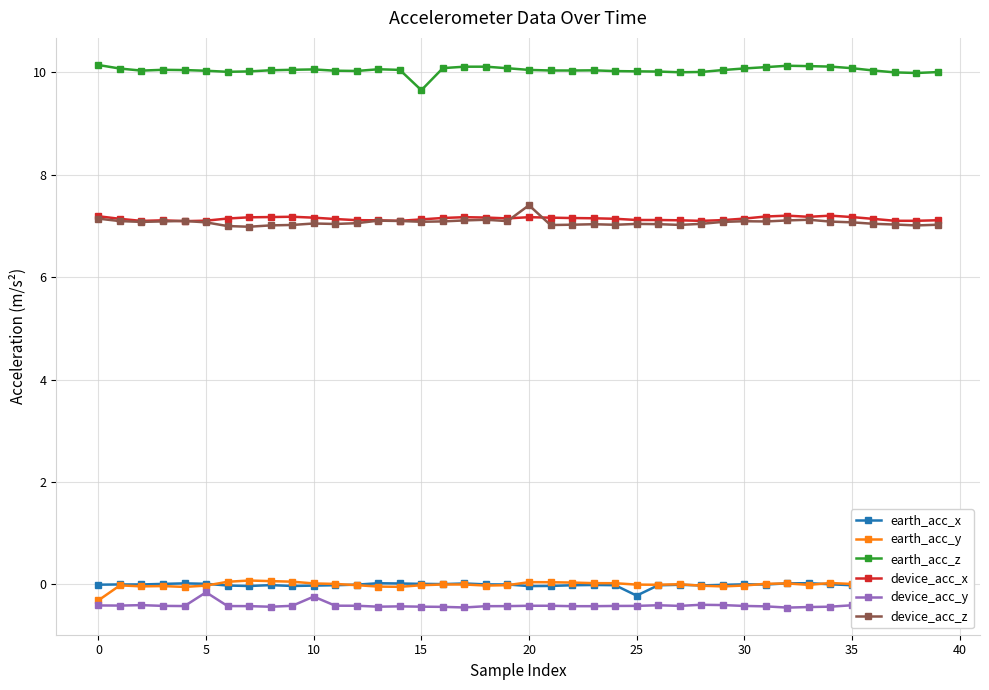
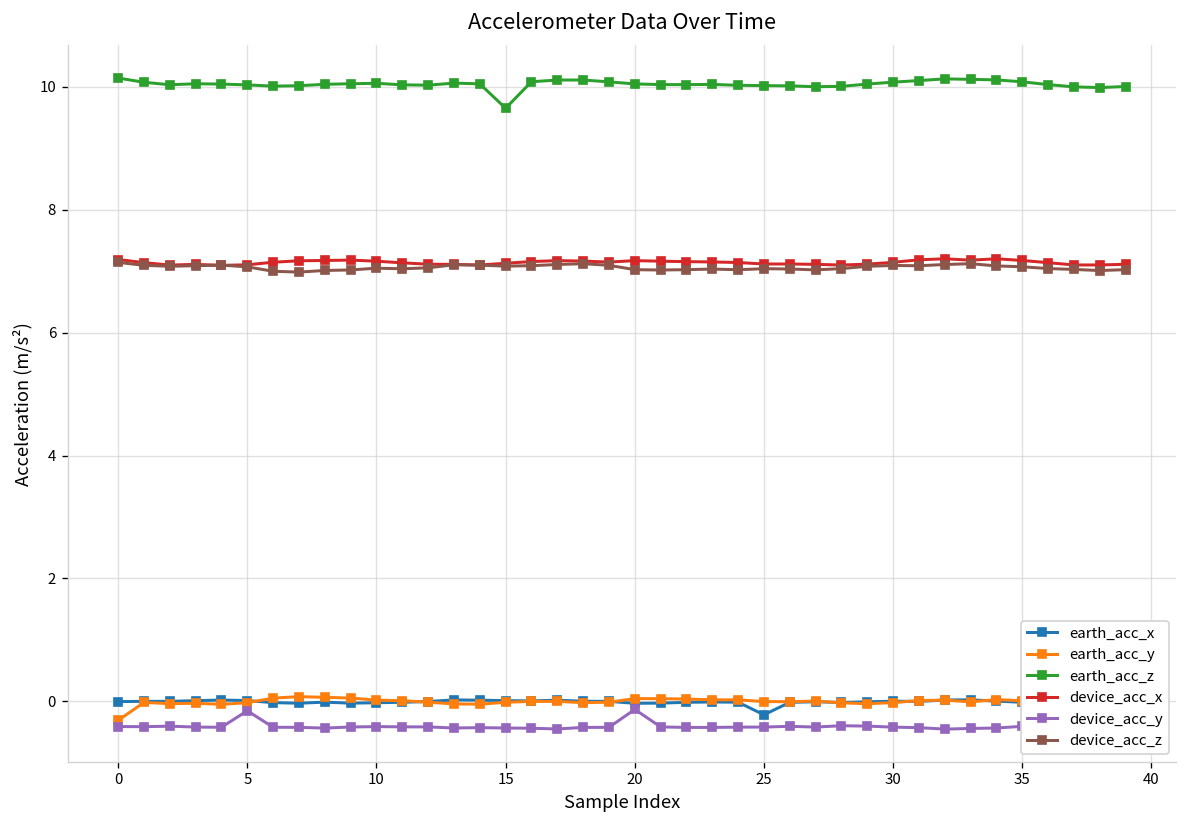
device_acc_y, 10: -0.2 -> -0.4
device_acc_y, 20: -0.4 -> -0.1
device_acc_z, 20: 7.4 -> 7.0
